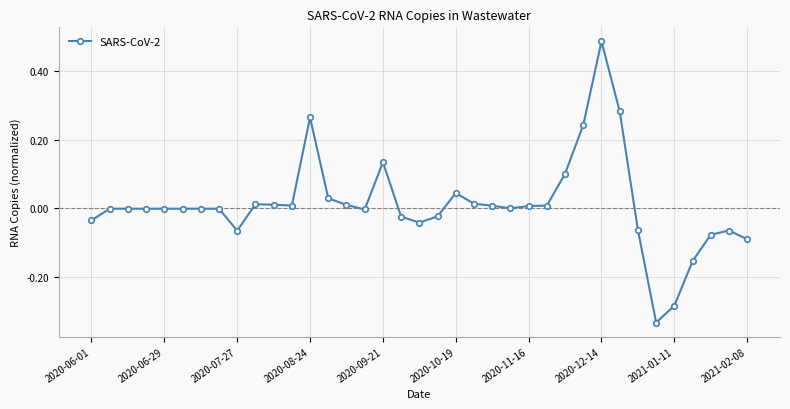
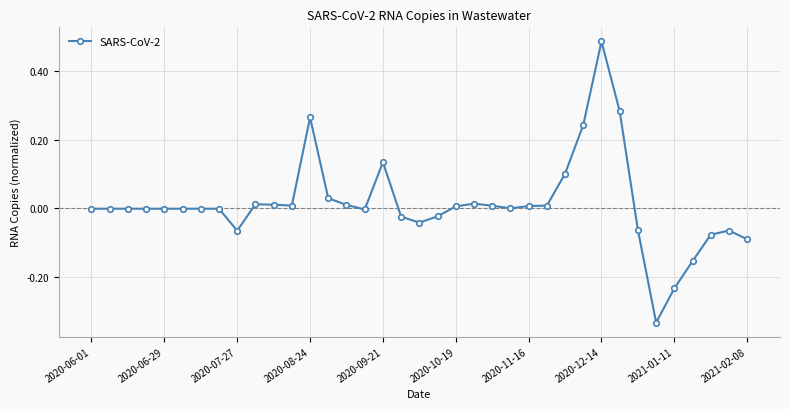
2020-06-01: -0.03 -> 0.00
2020-10-19: 0.04 -> 0.01
2021-01-11: -0.28 -> -0.23
